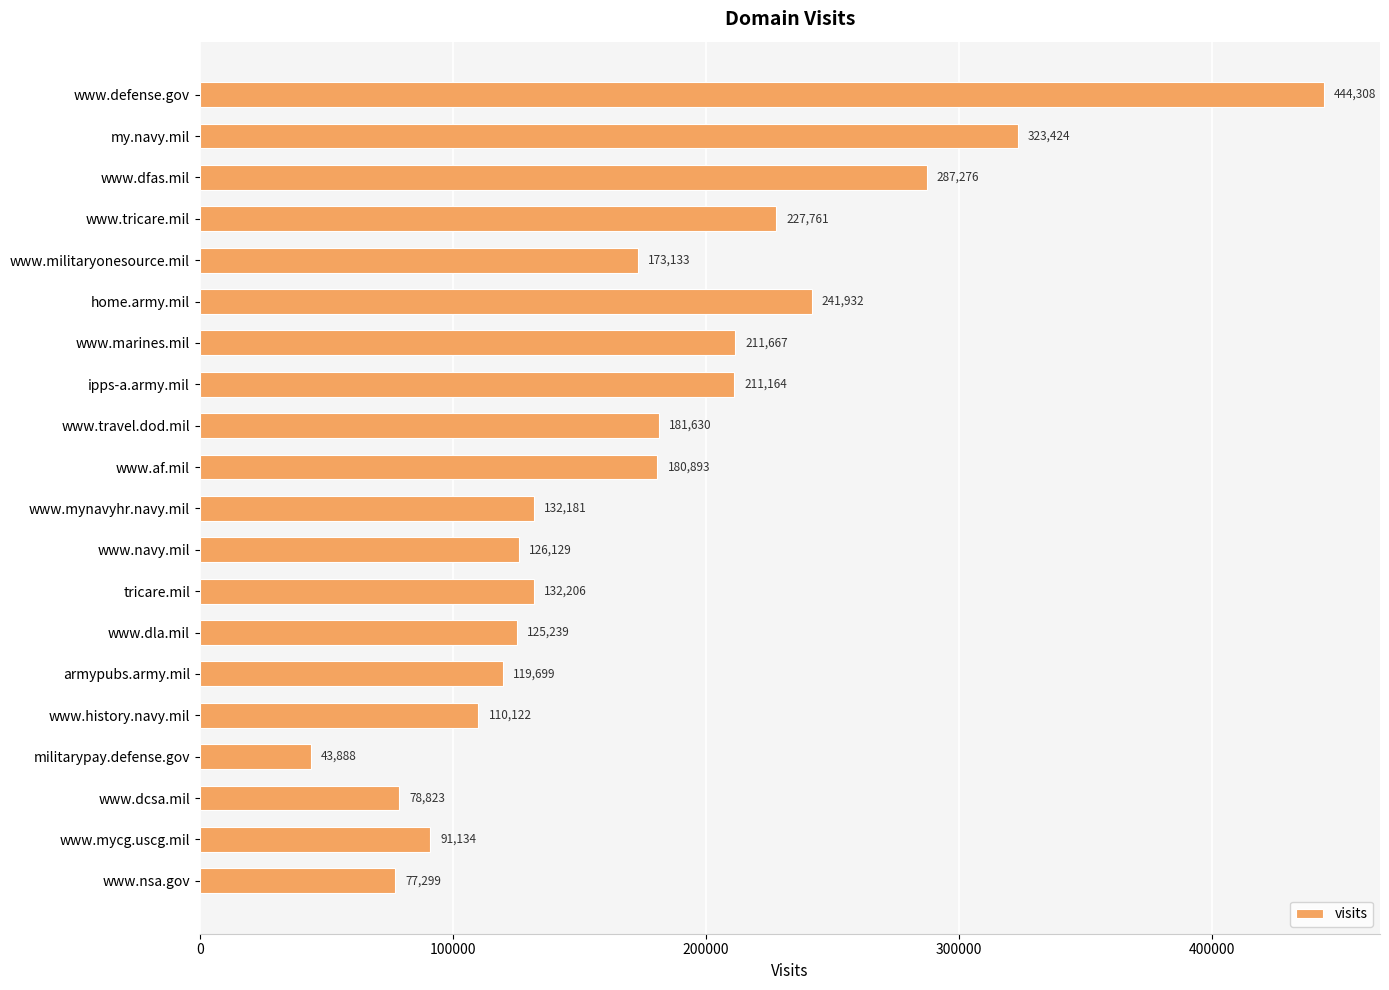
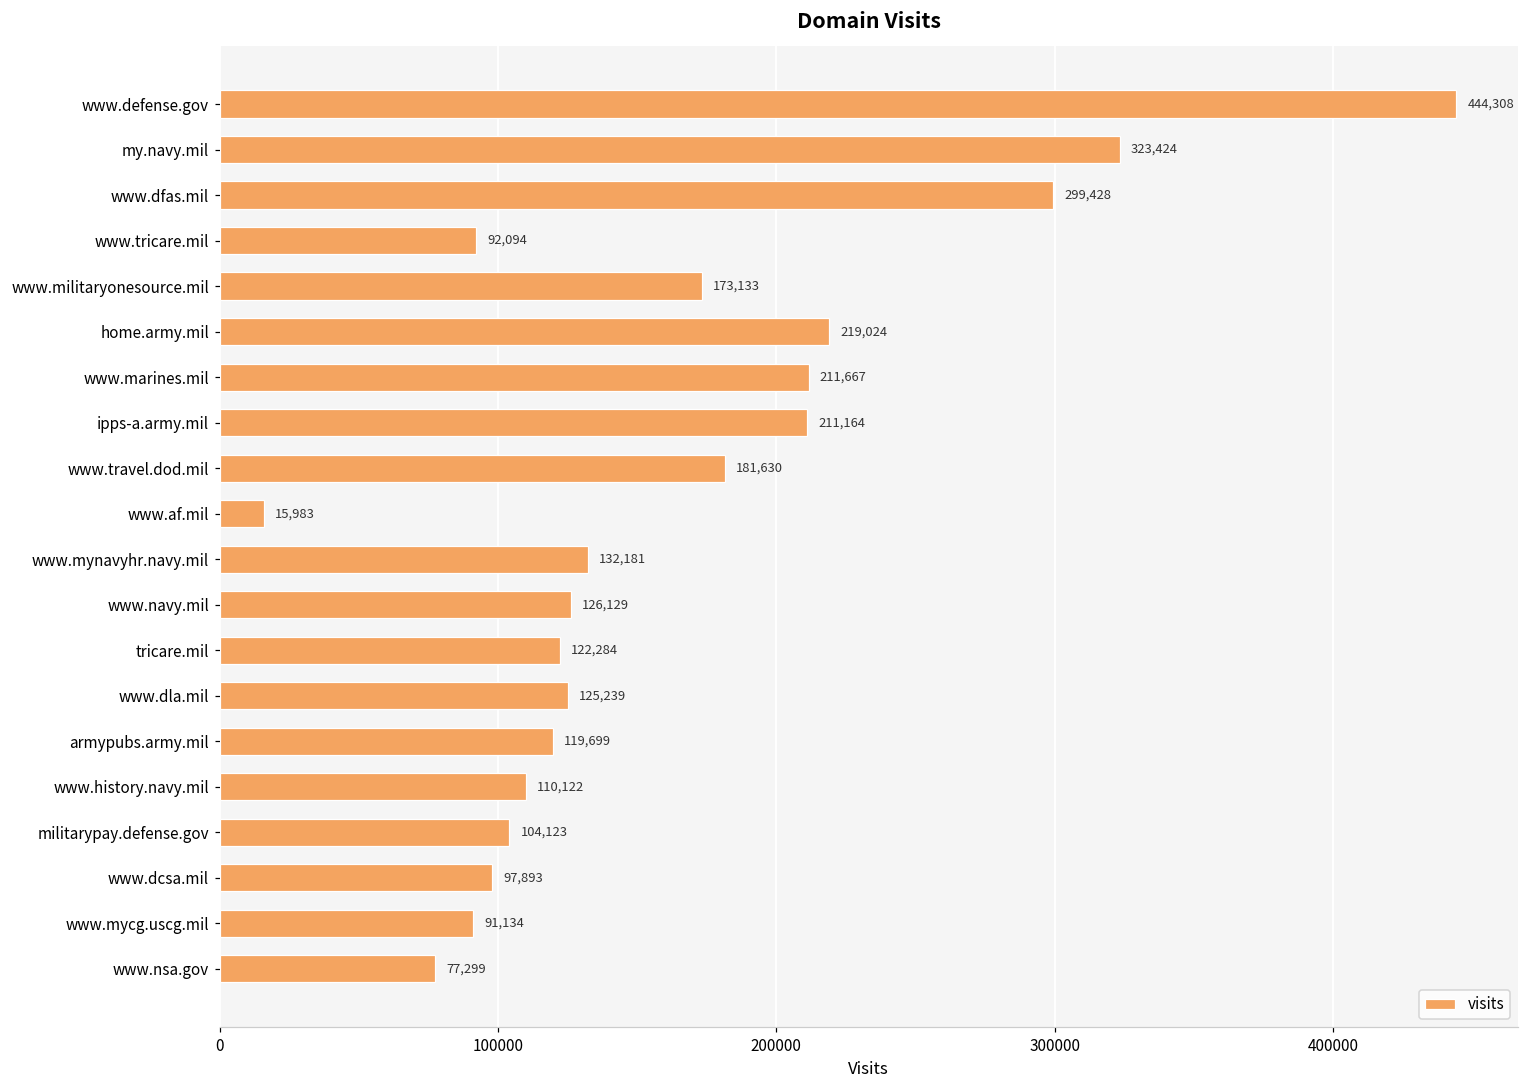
www.dfas.mil: 287,276 -> 299,428
www.tricare.mil: 227,761 -> 92,094
home.army.mil: 241,932 -> 219,024
www.af.mil: 180,893 -> 15,983
tricare.mil: 132,206 -> 122,284
militarypay.defense.gov: 43,888 -> 104,123
www.dcsa.mil: 78,823 -> 97,893
